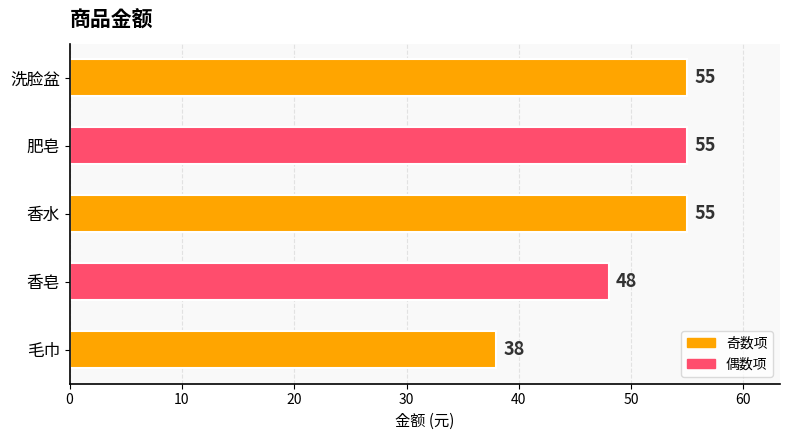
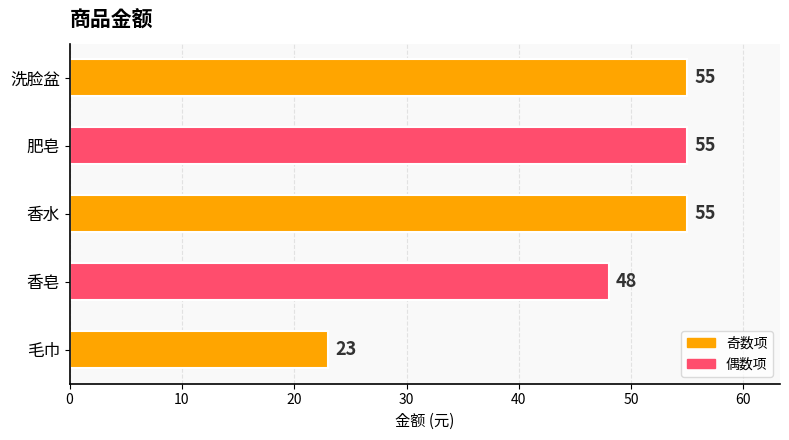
毛巾: 38 -> 23
